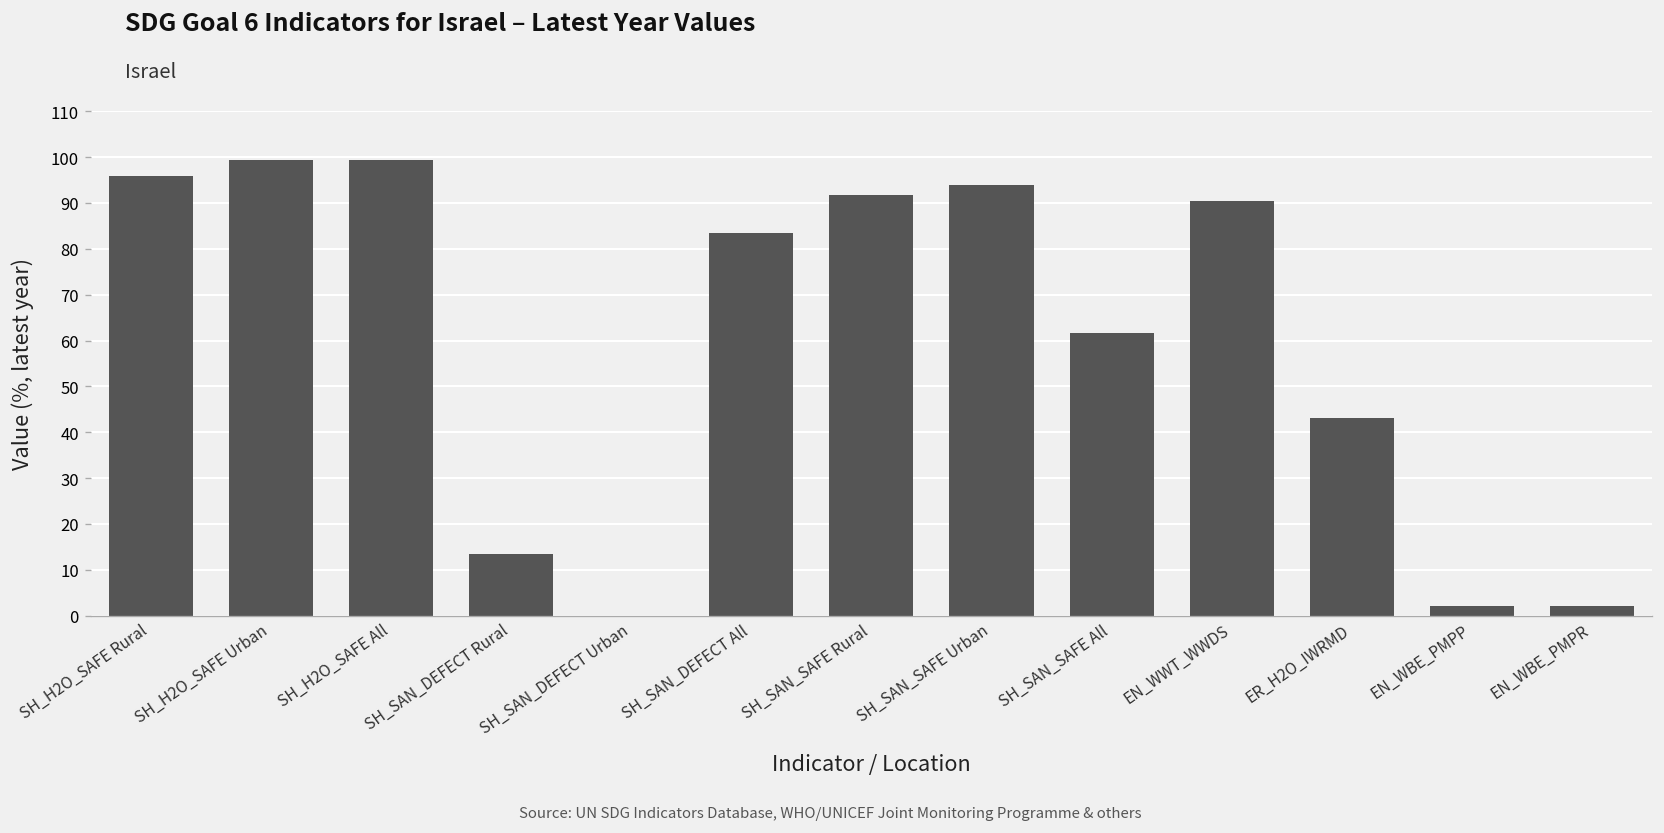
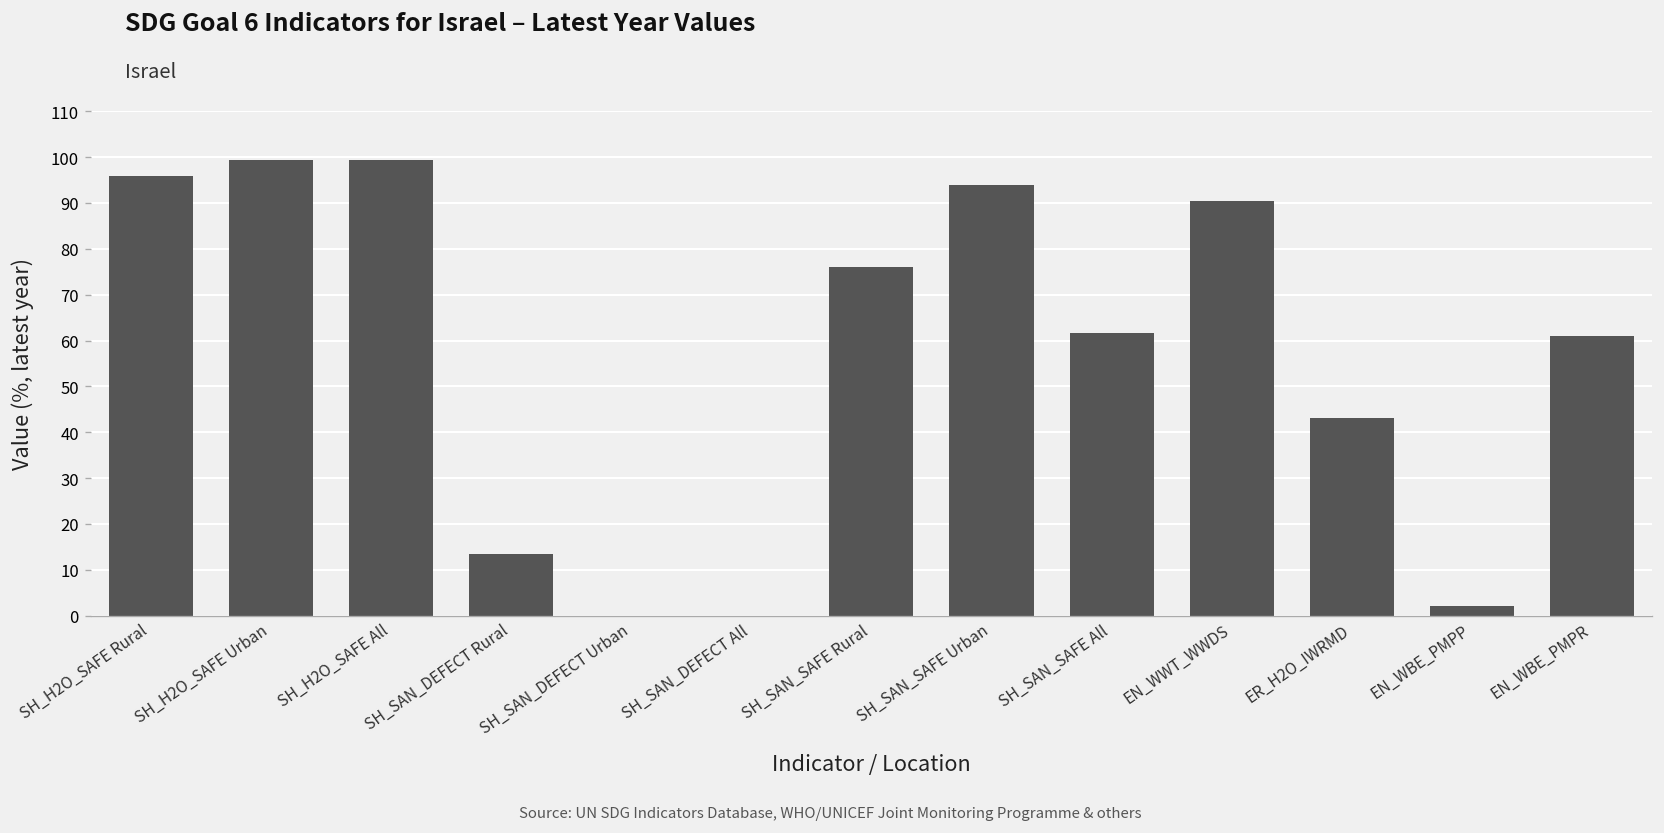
SH_SAN_DEFECT All: 84 -> 0
SH_SAN_SAFE Rural: 92 -> 76
EN_WBE_PMPR: 2 -> 61
